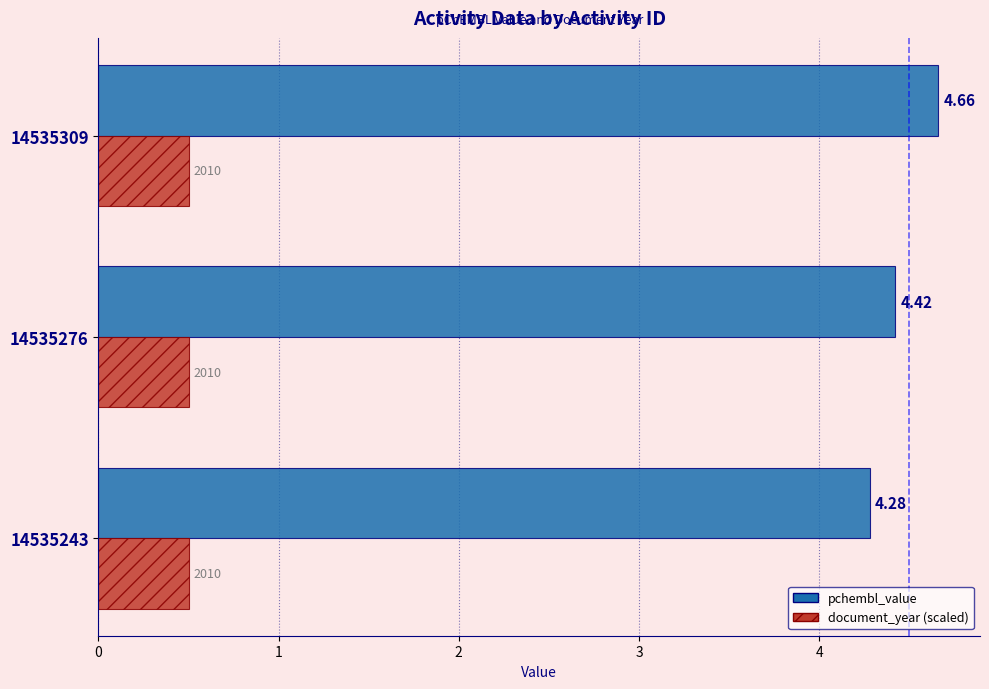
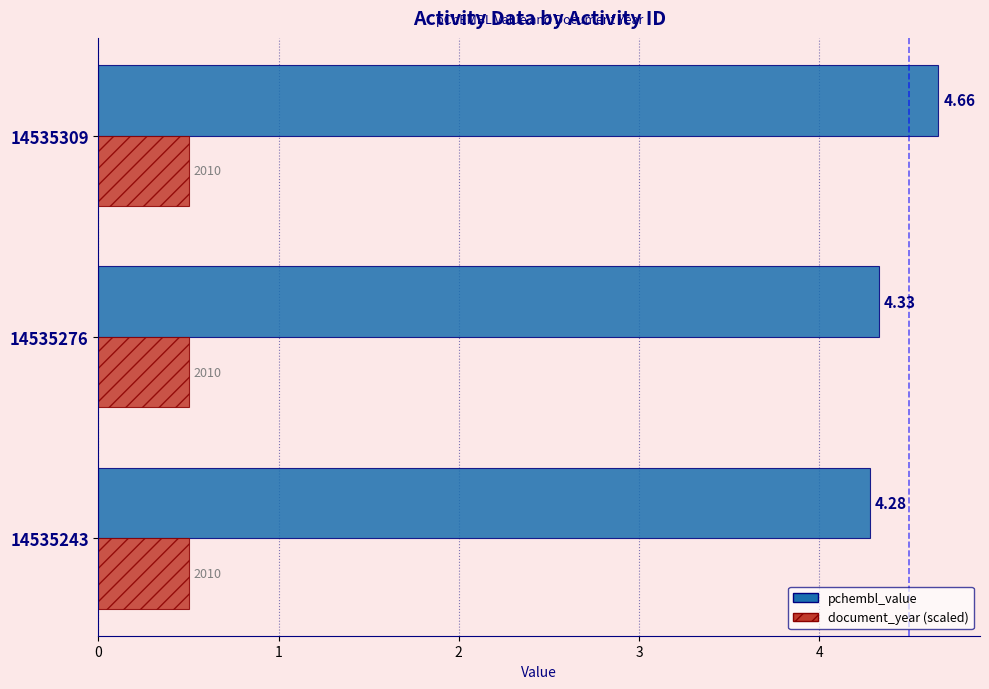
pchembl_value, 14535276: 4.42 -> 4.33
